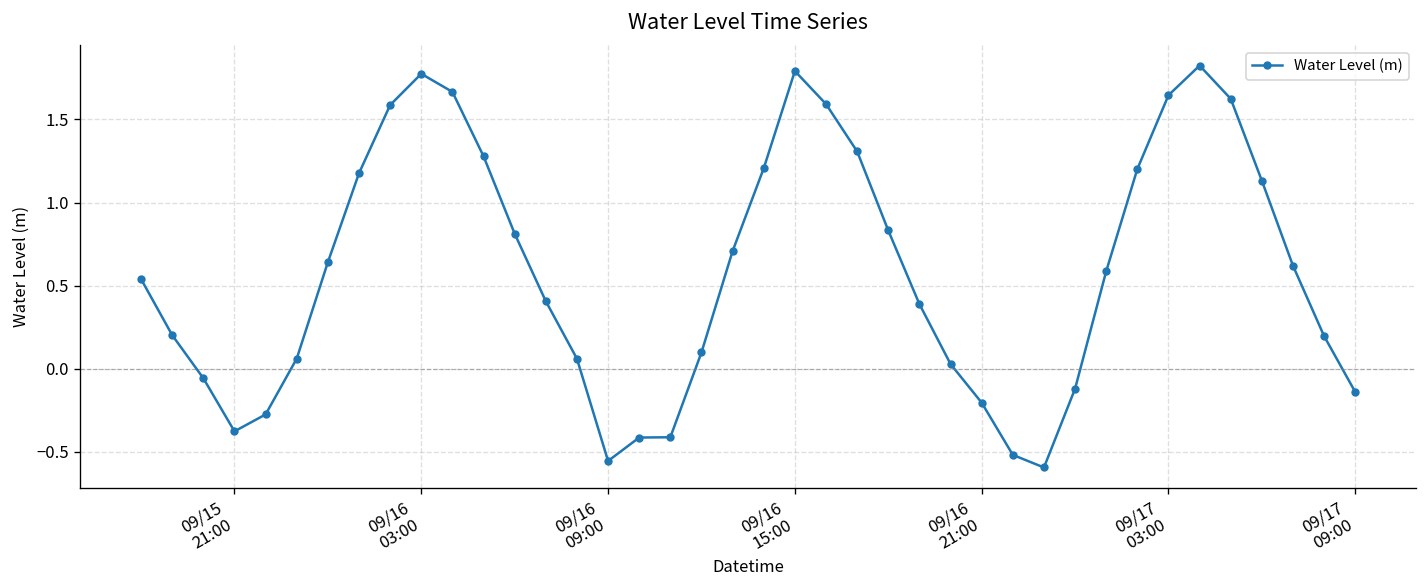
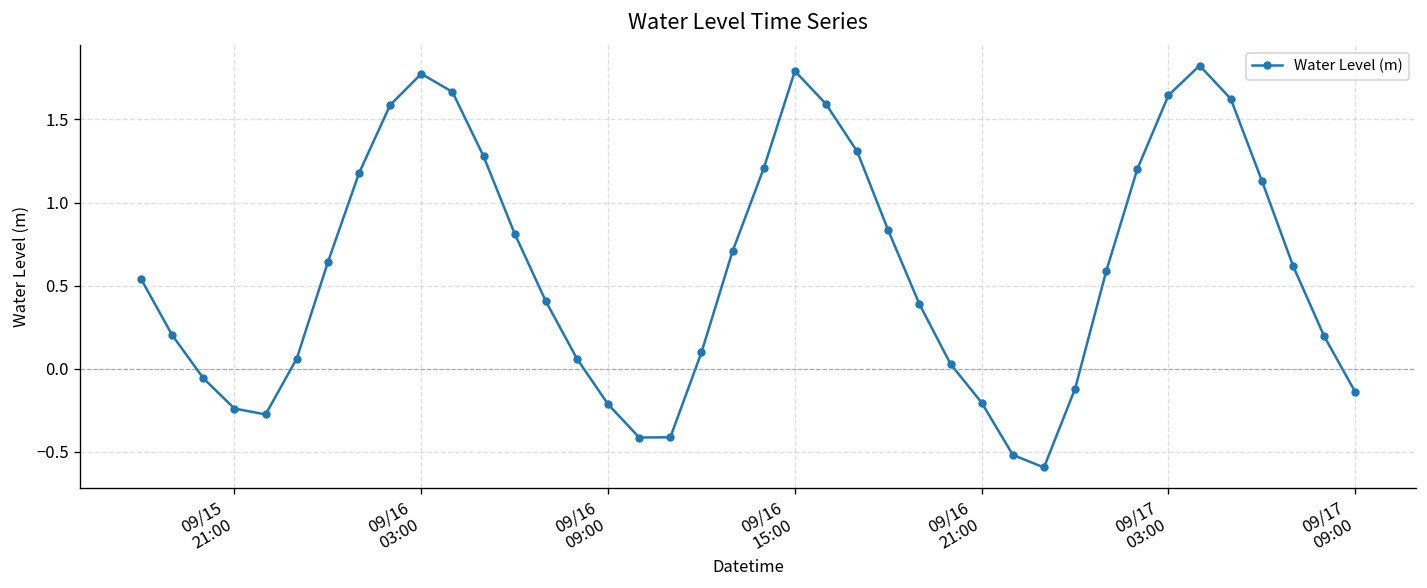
09/15 21:00: -0.38 -> -0.24
09/16 09:00: -0.55 -> -0.21
